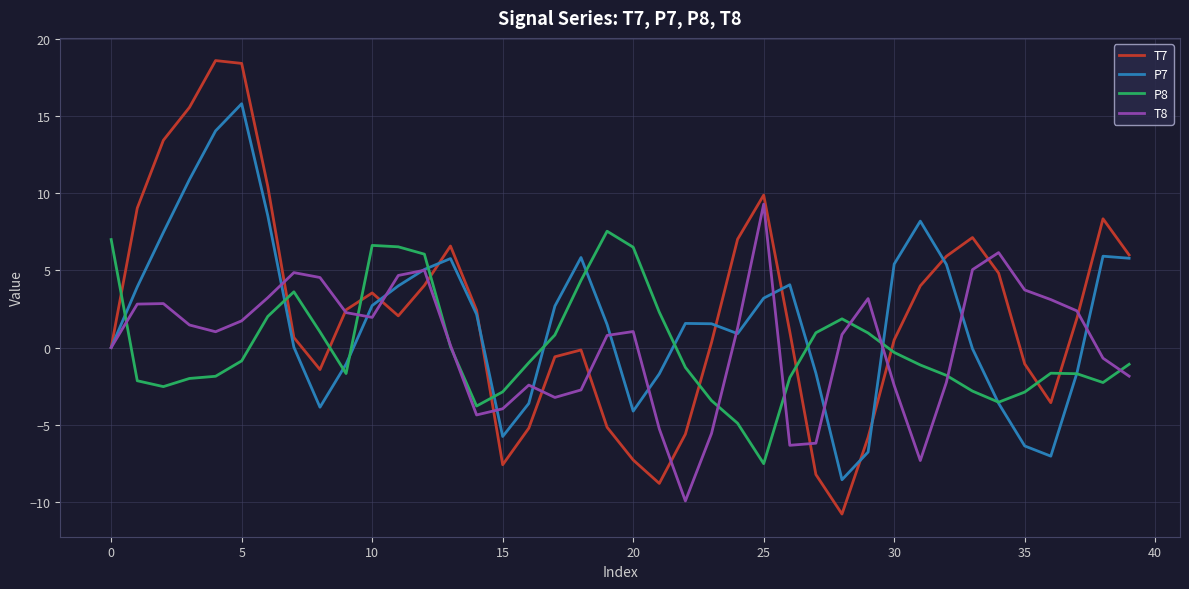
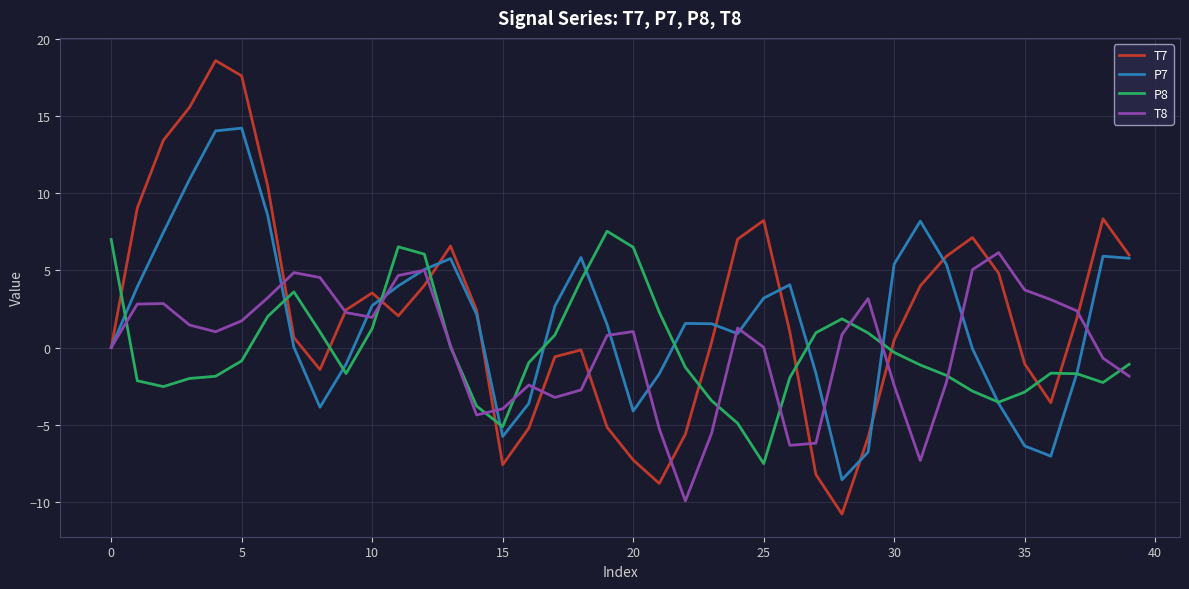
T7, 5: 18.4 -> 17.6
P7, 5: 15.8 -> 14.2
P8, 10: 6.6 -> 1.2
P8, 15: -2.9 -> -5.1
T7, 25: 9.9 -> 8.2
T8, 25: 9.3 -> 0.0
